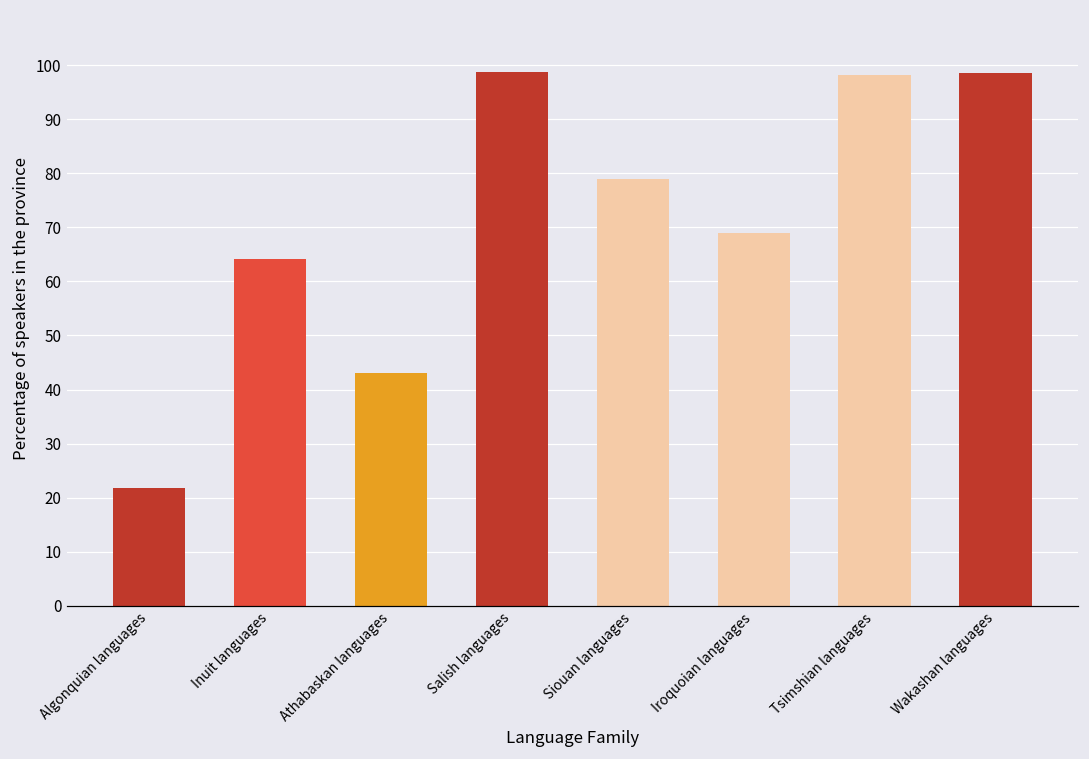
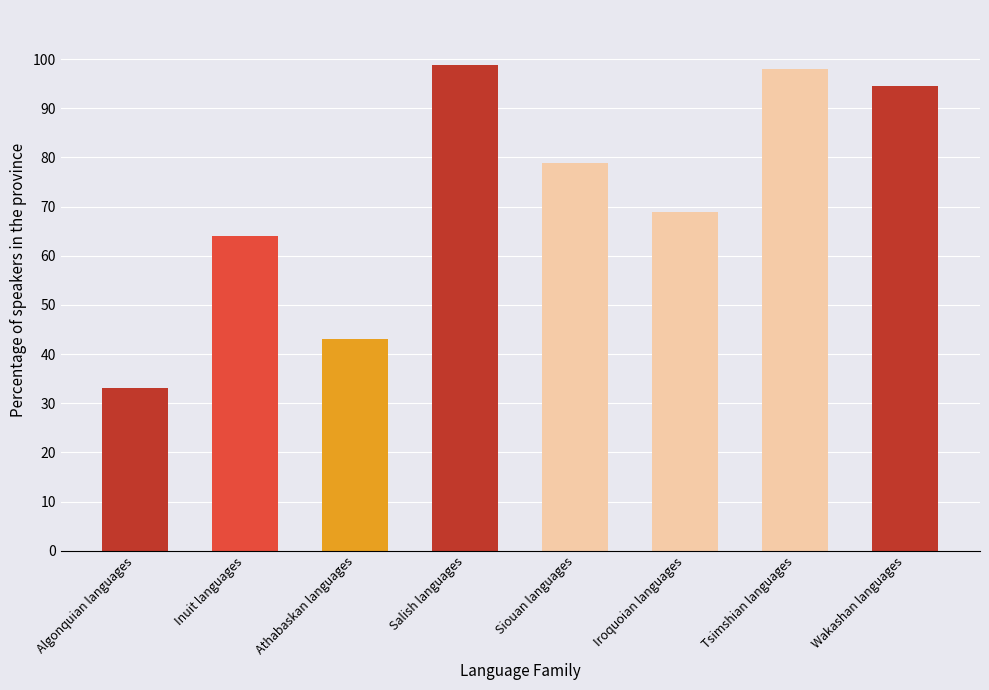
Algonquian languages: 22 -> 33
Wakashan languages: 99 -> 95
